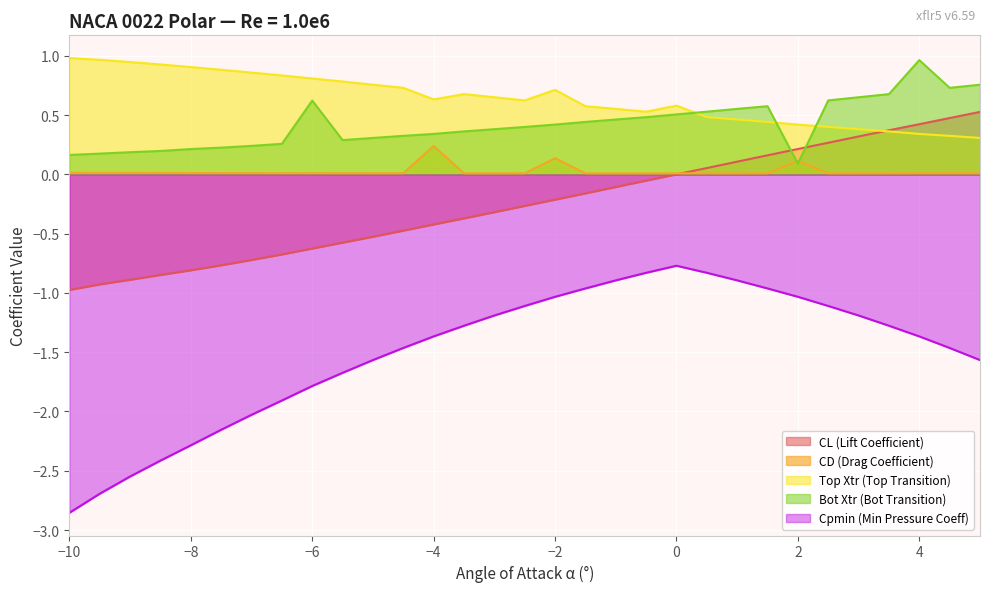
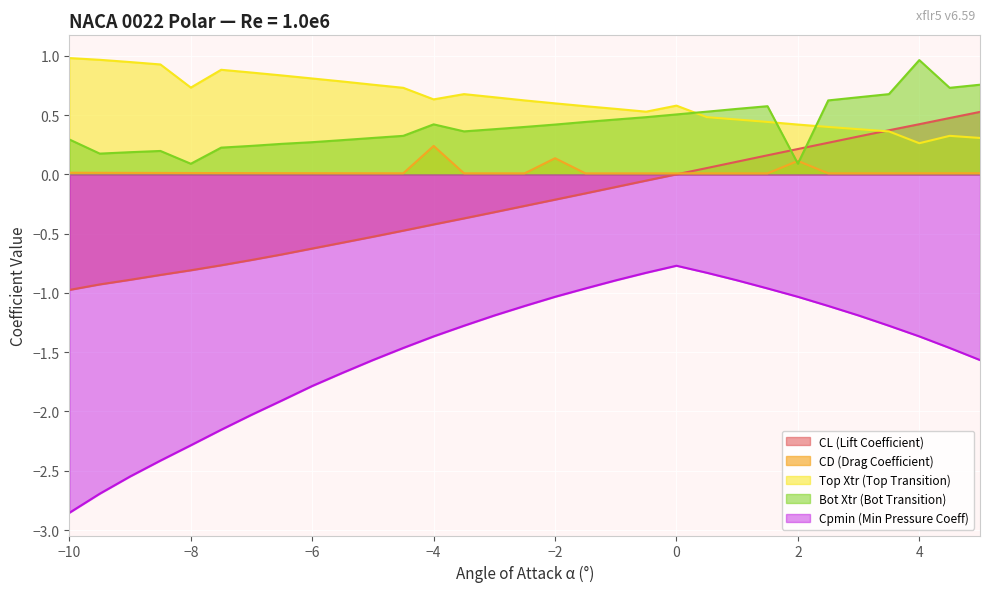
Bot Xtr (Bot Transition), −10: 0.16 -> 0.29
Top Xtr (Top Transition), −8: 0.90 -> 0.73
Bot Xtr (Bot Transition), −8: 0.21 -> 0.09
Bot Xtr (Bot Transition), −6: 0.62 -> 0.27
Bot Xtr (Bot Transition), −4: 0.34 -> 0.42
Top Xtr (Top Transition), −2: 0.71 -> 0.60
Top Xtr (Top Transition), 4: 0.34 -> 0.26
